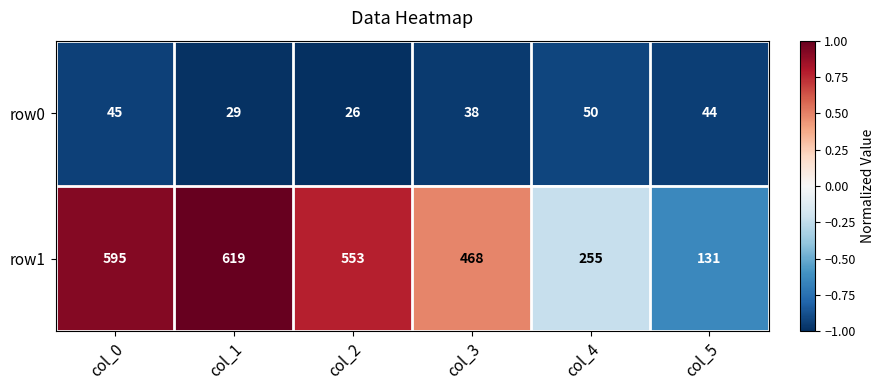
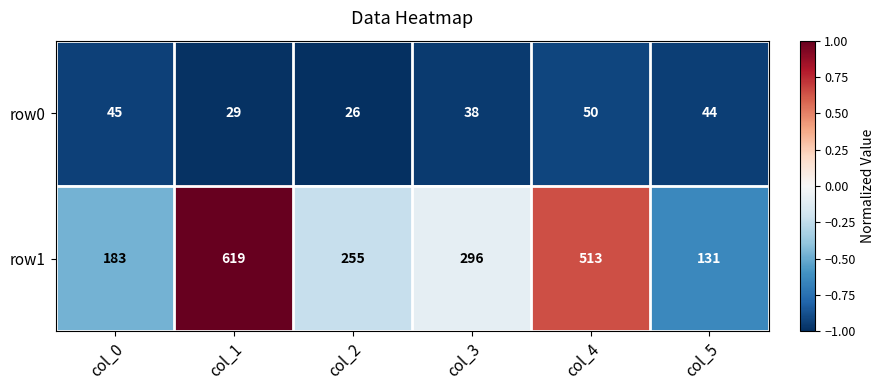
row1, col_0: 595 -> 183
row1, col_2: 553 -> 255
row1, col_3: 468 -> 296
row1, col_4: 255 -> 513
